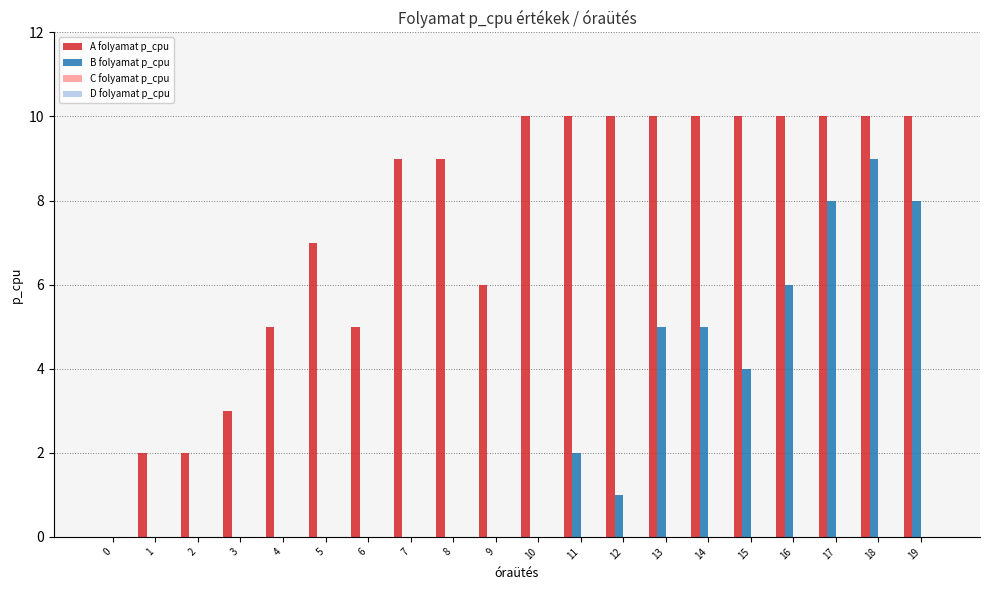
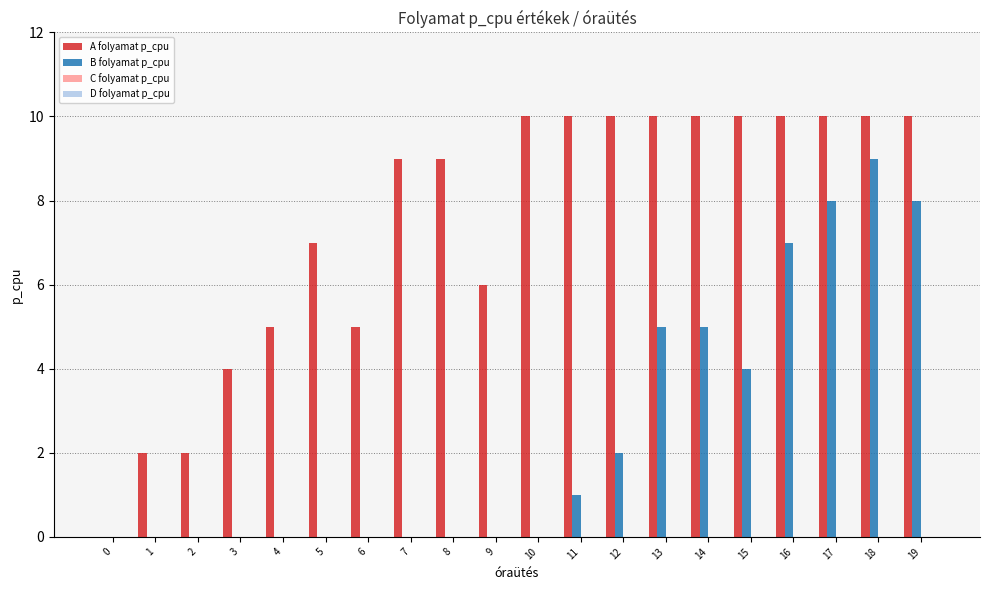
A folyamat p_cpu, 3: 3 -> 4
B folyamat p_cpu, 11: 2 -> 1
B folyamat p_cpu, 12: 1 -> 2
B folyamat p_cpu, 16: 6 -> 7
